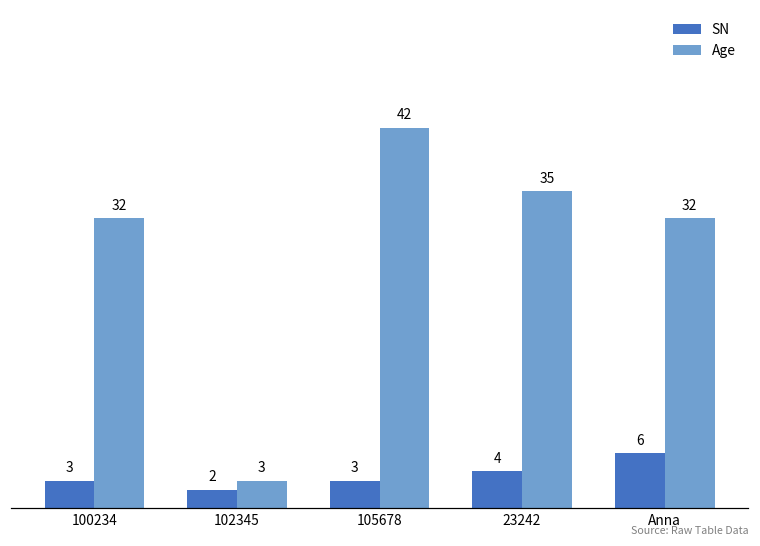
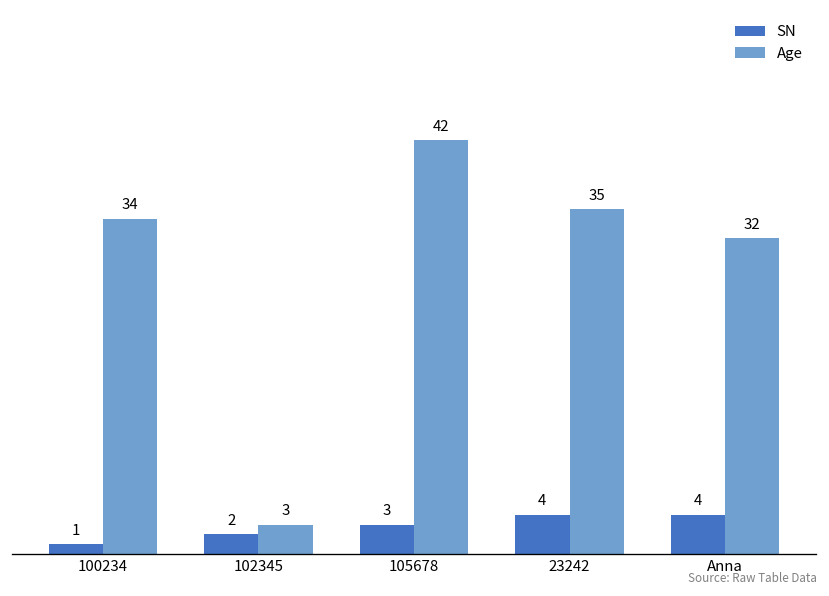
SN, 100234: 3 -> 1
Age, 100234: 32 -> 34
SN, Anna: 6 -> 4
